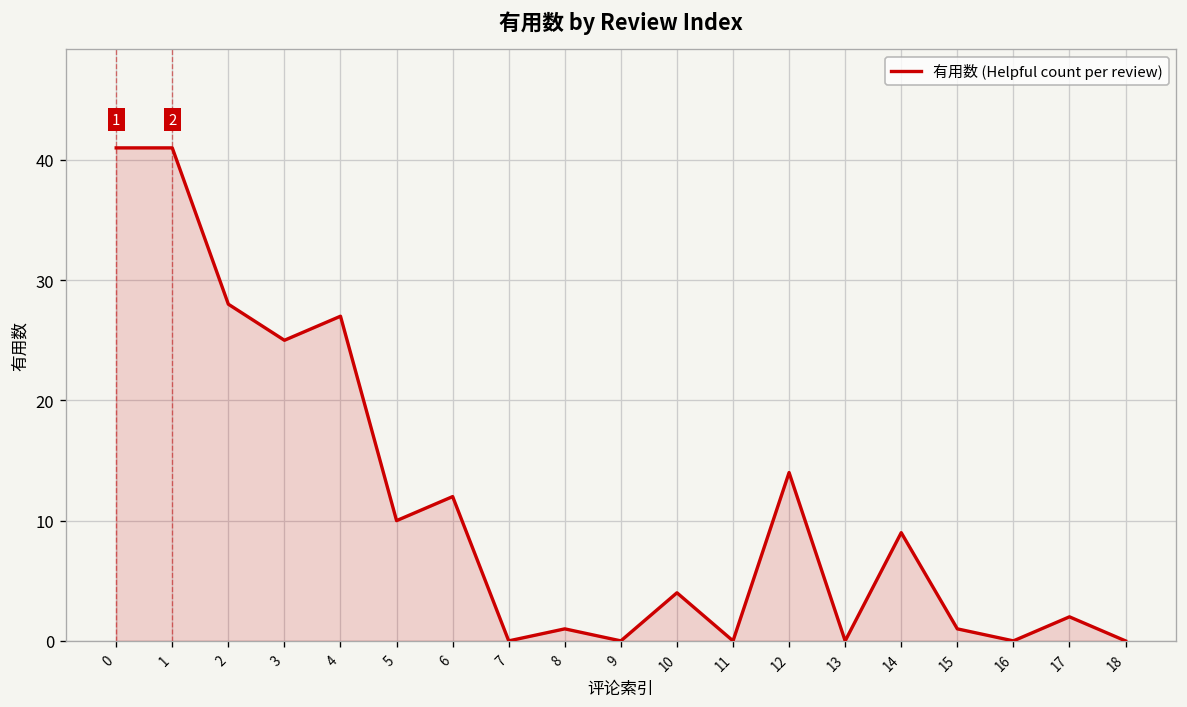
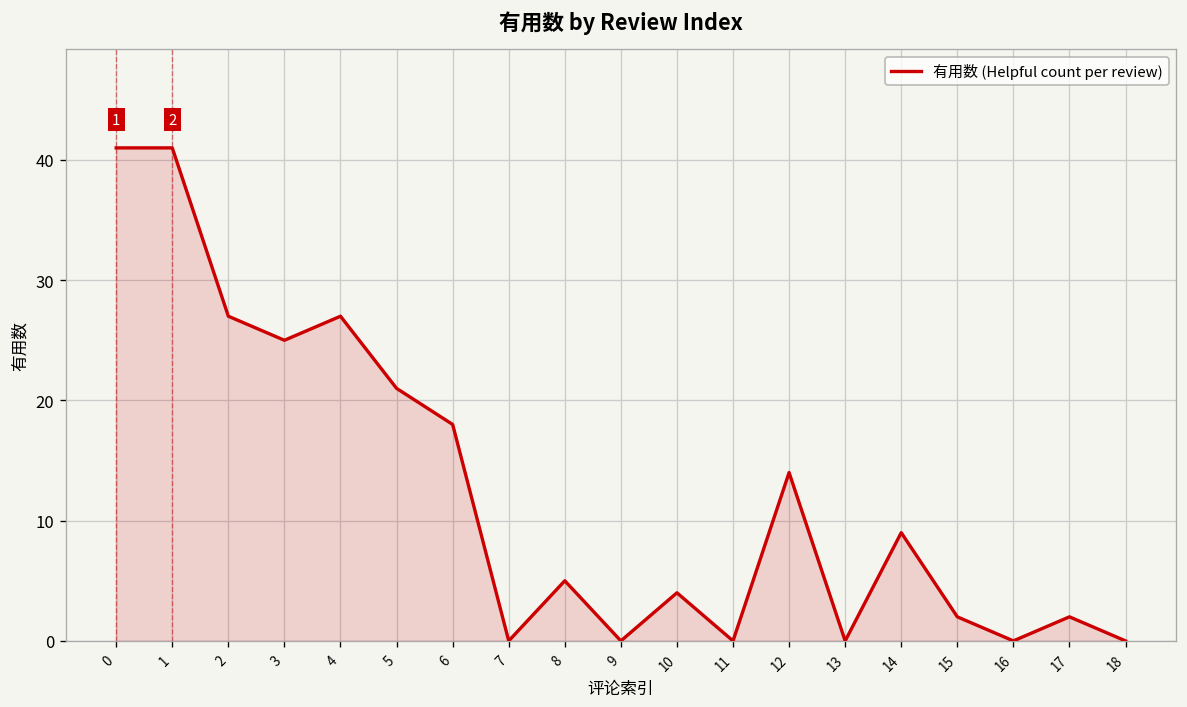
2: 28 -> 27
5: 10 -> 21
6: 12 -> 18
8: 1 -> 5
15: 1 -> 2
